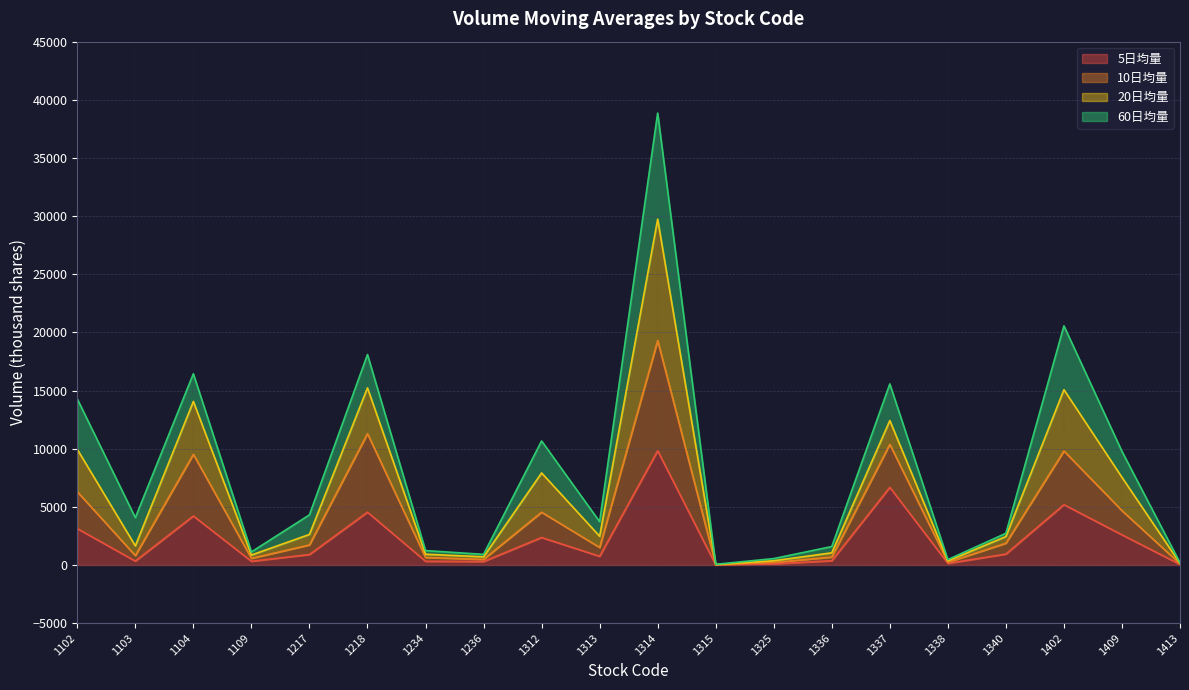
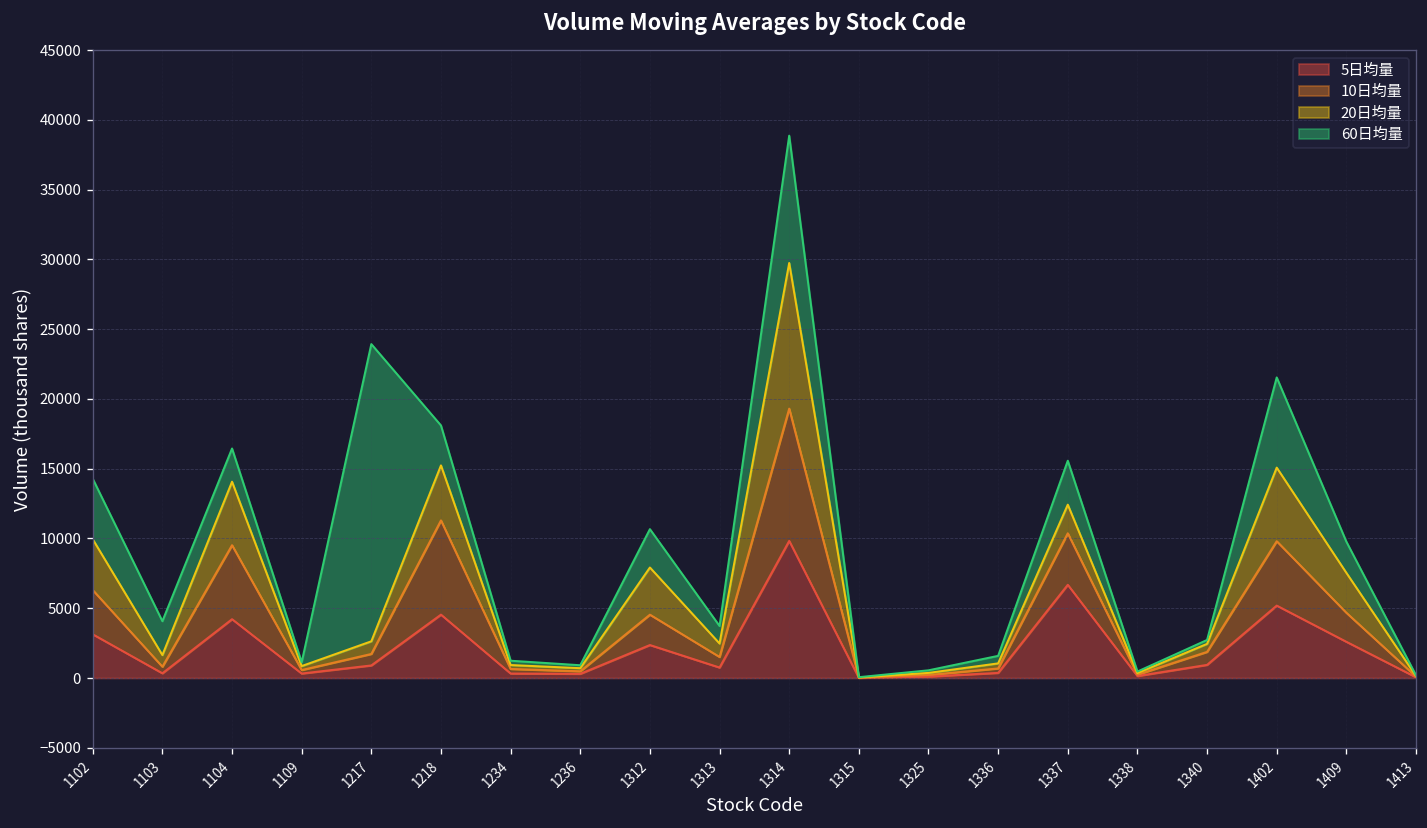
60日均量, 1217: 1700 -> 21300
60日均量, 1402: 5500 -> 6500
